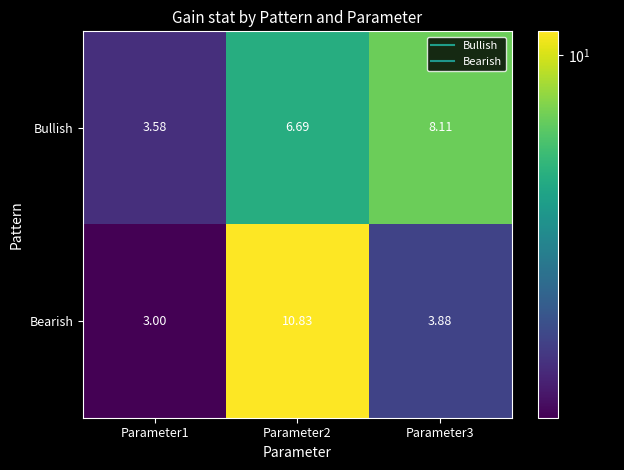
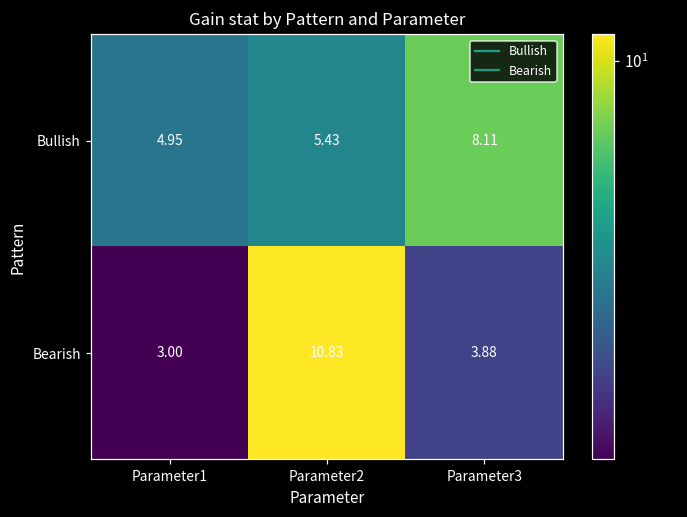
Bullish, Parameter1: 3.58 -> 4.95
Bullish, Parameter2: 6.69 -> 5.43
